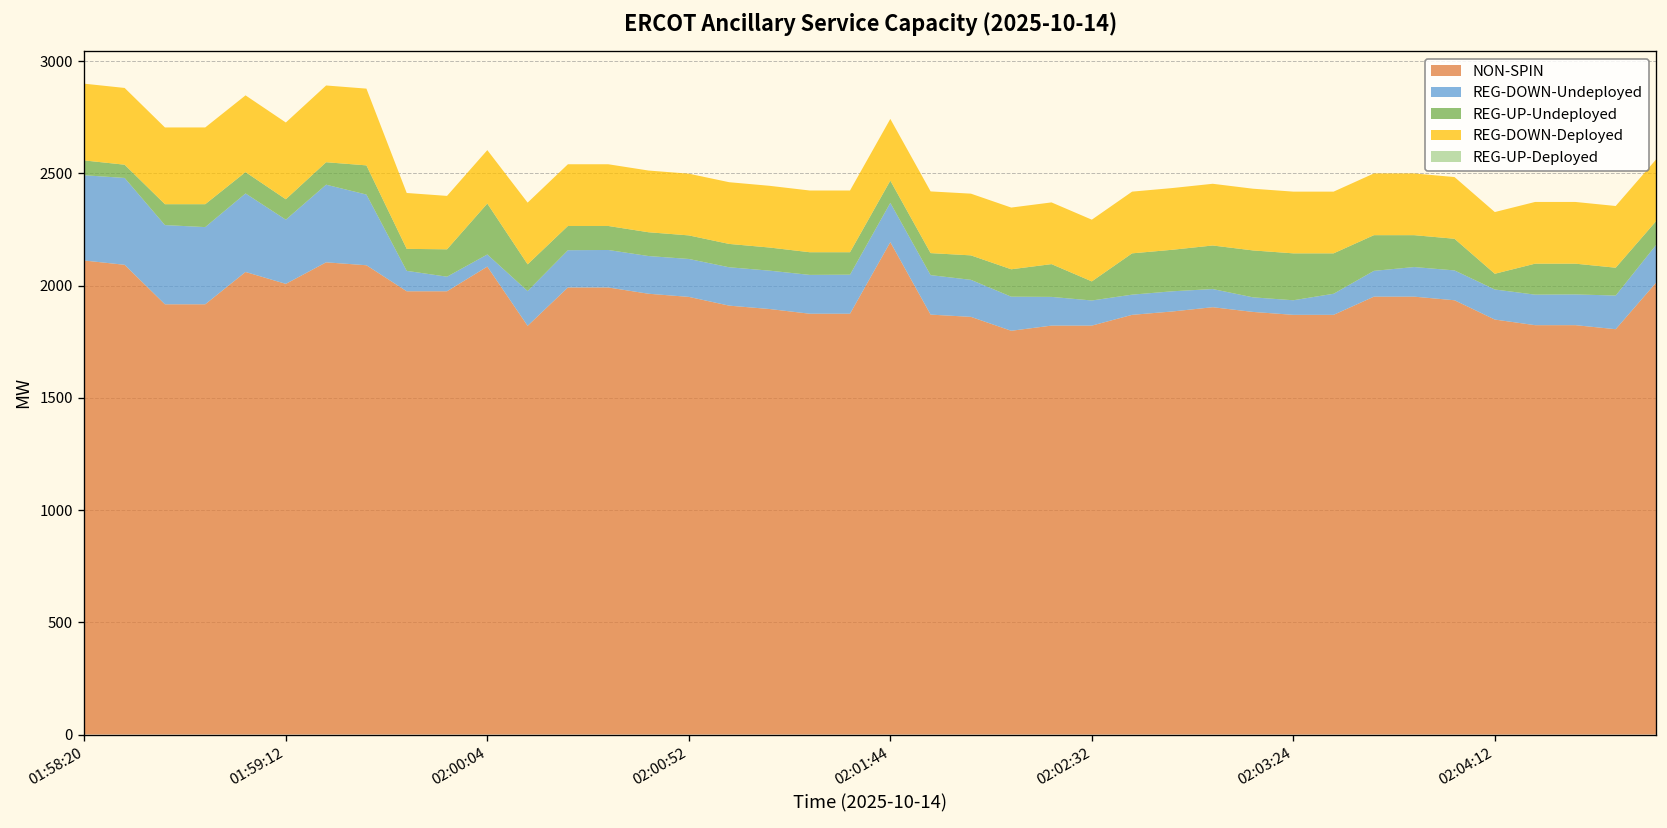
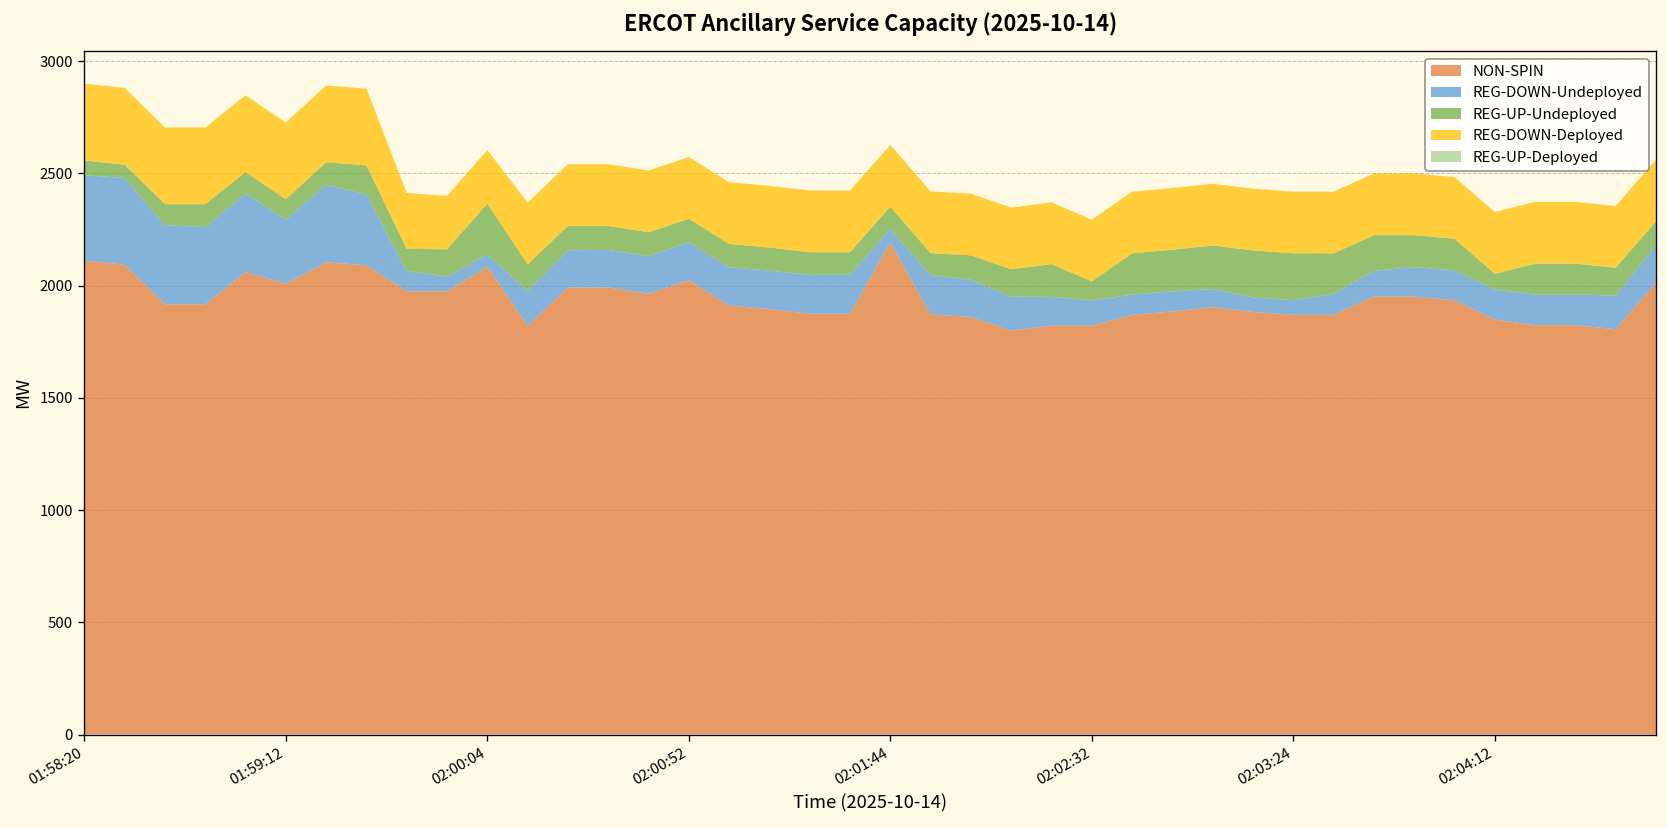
NON-SPIN, 02:00:52: 1950 -> 2020
REG-DOWN-Undeployed, 02:01:44: 180 -> 60
